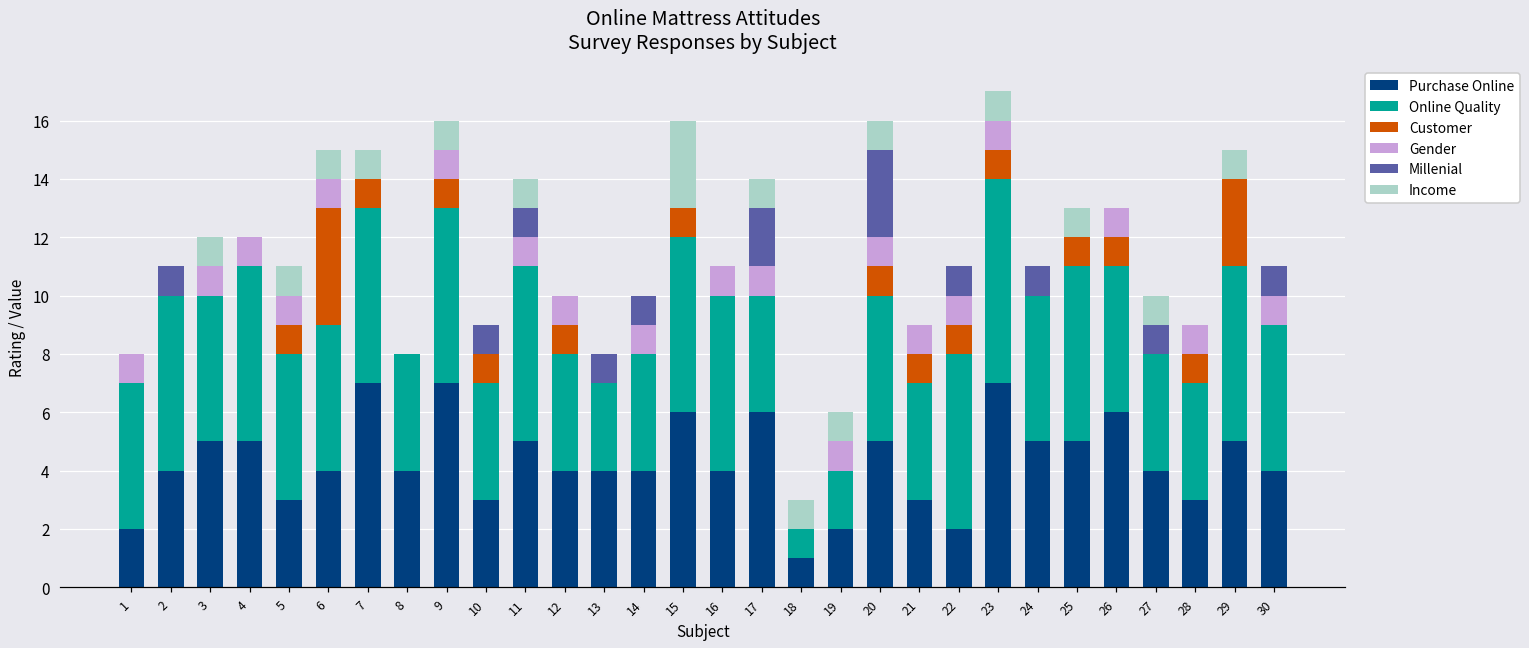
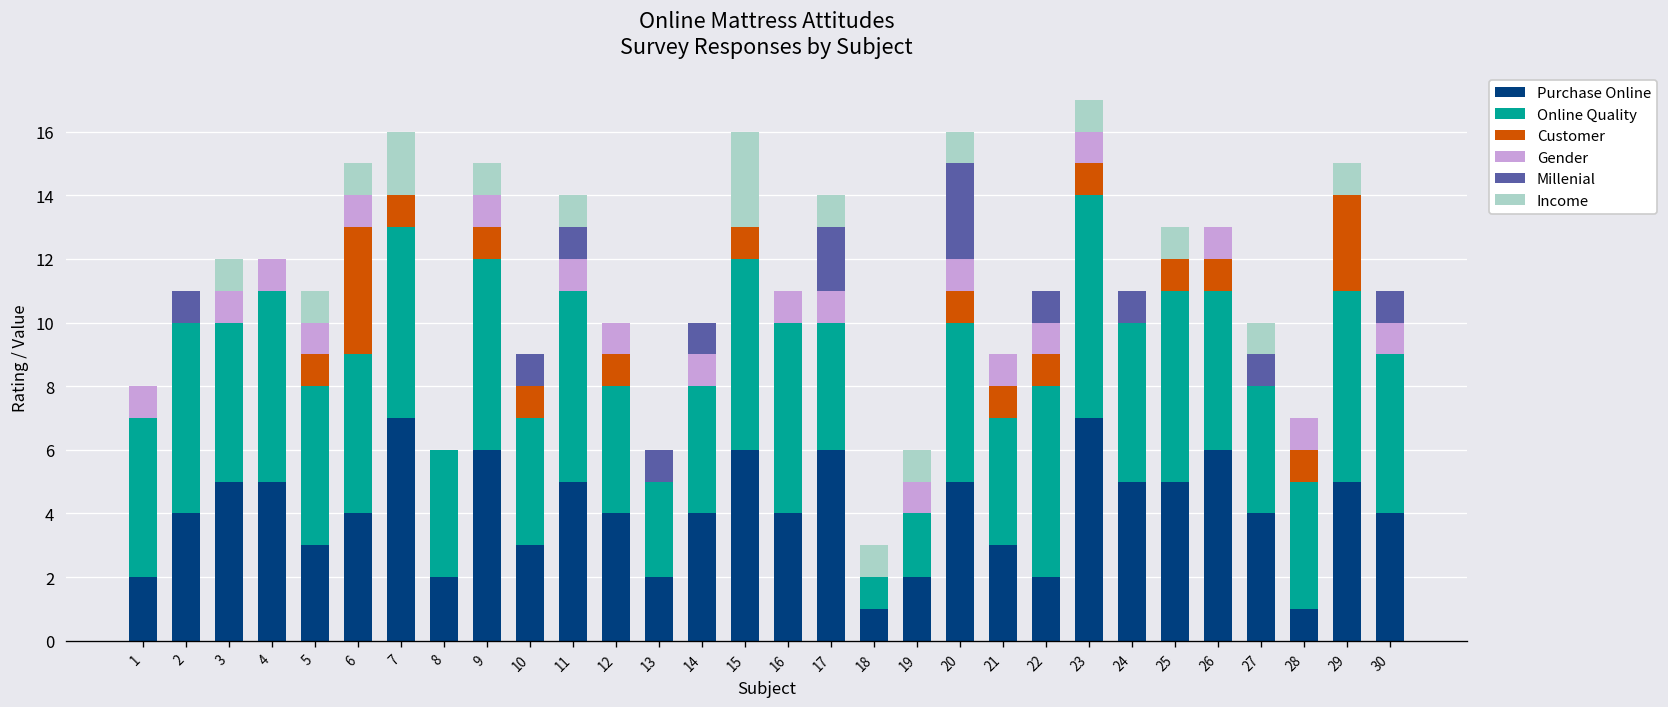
Income, 7: 1 -> 2
Purchase Online, 8: 4 -> 2
Purchase Online, 9: 7 -> 6
Purchase Online, 13: 4 -> 2
Purchase Online, 28: 3 -> 1
